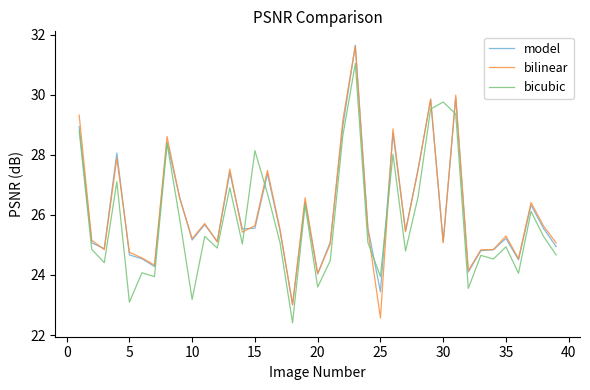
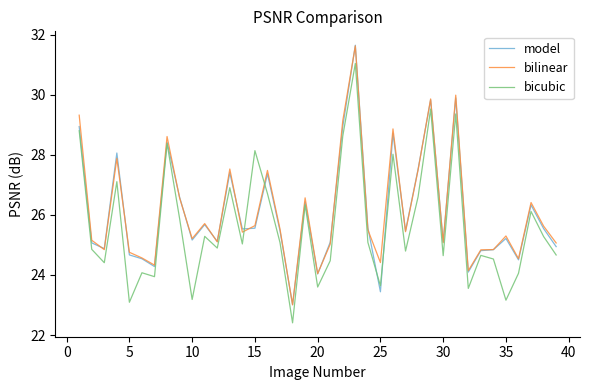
bilinear, 25: 22.6 -> 24.4
bicubic, 25: 23.9 -> 23.6
bicubic, 30: 29.8 -> 24.6
bicubic, 35: 24.9 -> 23.2
